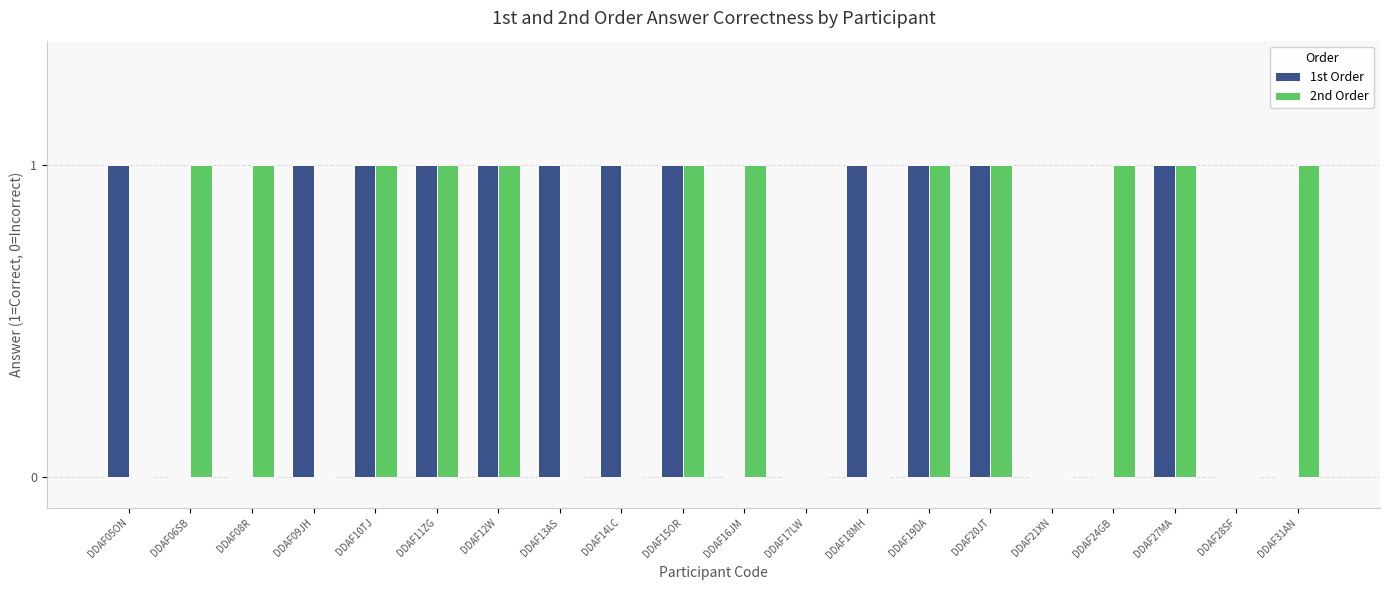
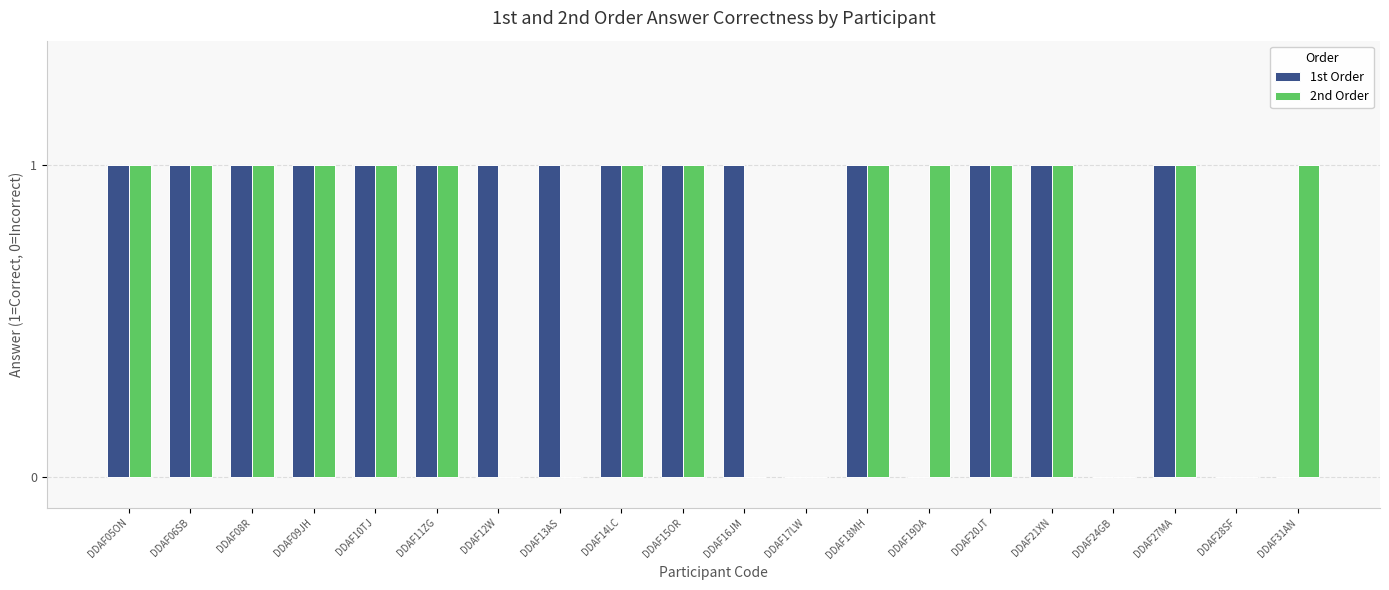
2nd Order, DDAF05ON: 0 -> 1
1st Order, DDAF06SB: 0 -> 1
1st Order, DDAF08R: 0 -> 1
2nd Order, DDAF09JH: 0 -> 1
2nd Order, DDAF12W: 1 -> 0
2nd Order, DDAF14LC: 0 -> 1
1st Order, DDAF16JM: 0 -> 1
2nd Order, DDAF16JM: 1 -> 0
2nd Order, DDAF18MH: 0 -> 1
1st Order, DDAF19DA: 1 -> 0
1st Order, DDAF21XN: 0 -> 1
2nd Order, DDAF21XN: 0 -> 1
2nd Order, DDAF24GB: 1 -> 0
